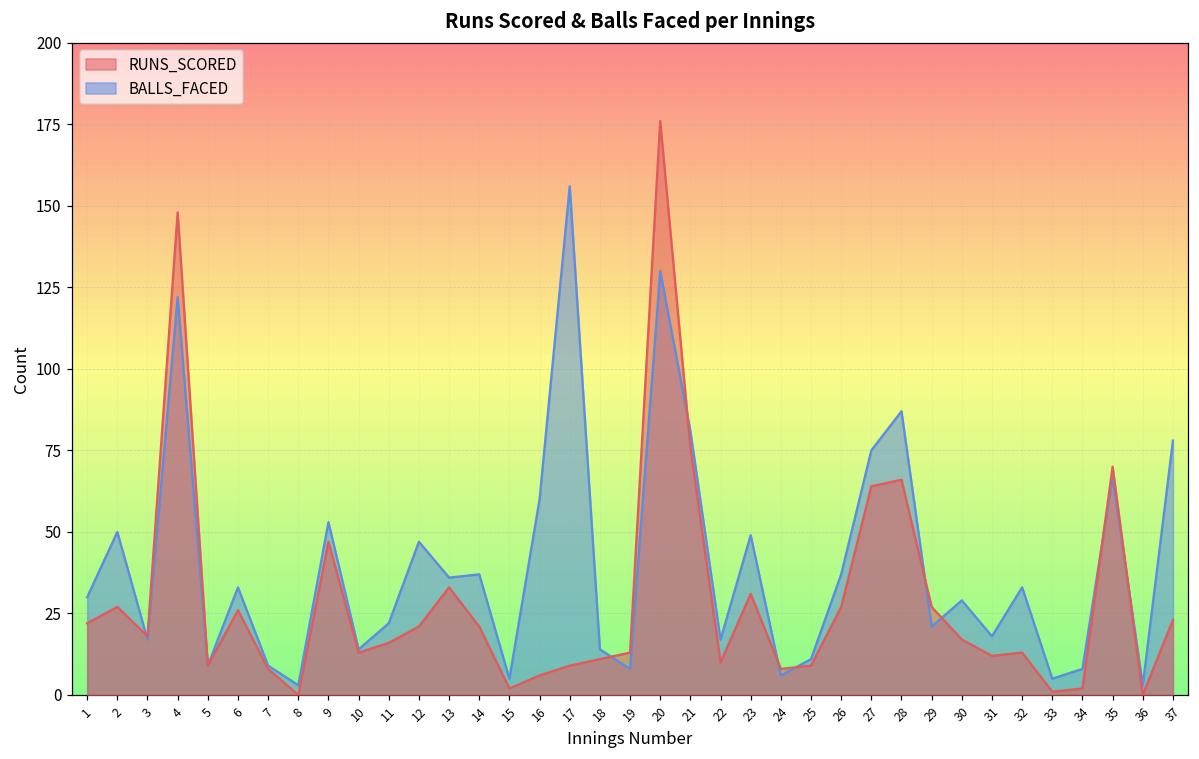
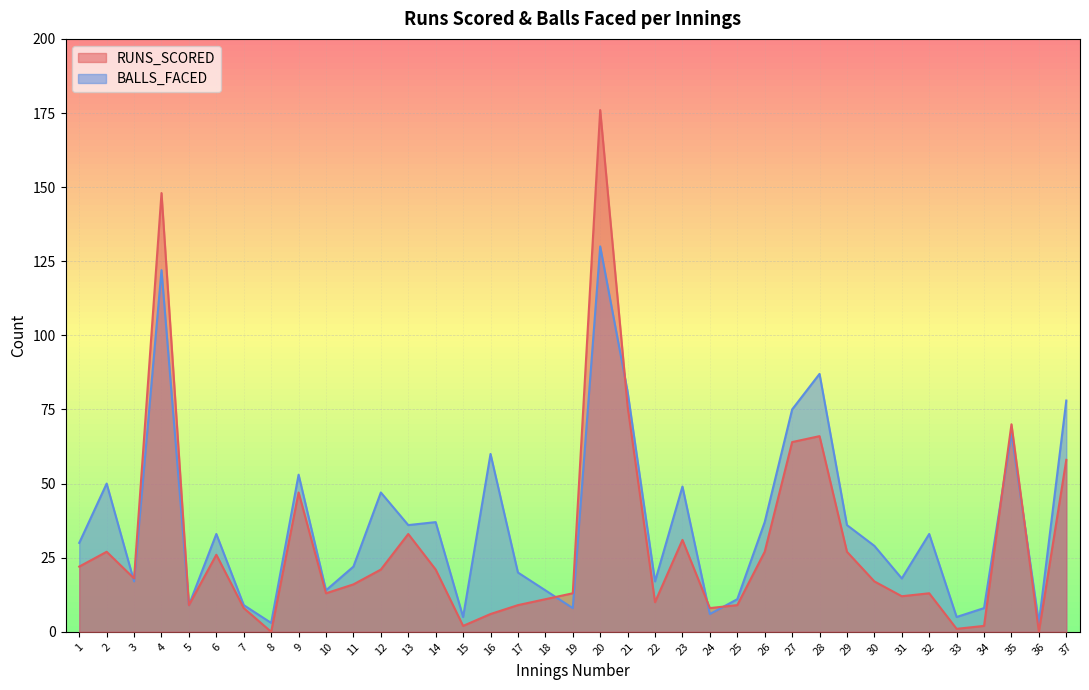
BALLS_FACED, 17: 156 -> 20
BALLS_FACED, 29: 21 -> 36
RUNS_SCORED, 37: 23 -> 58
